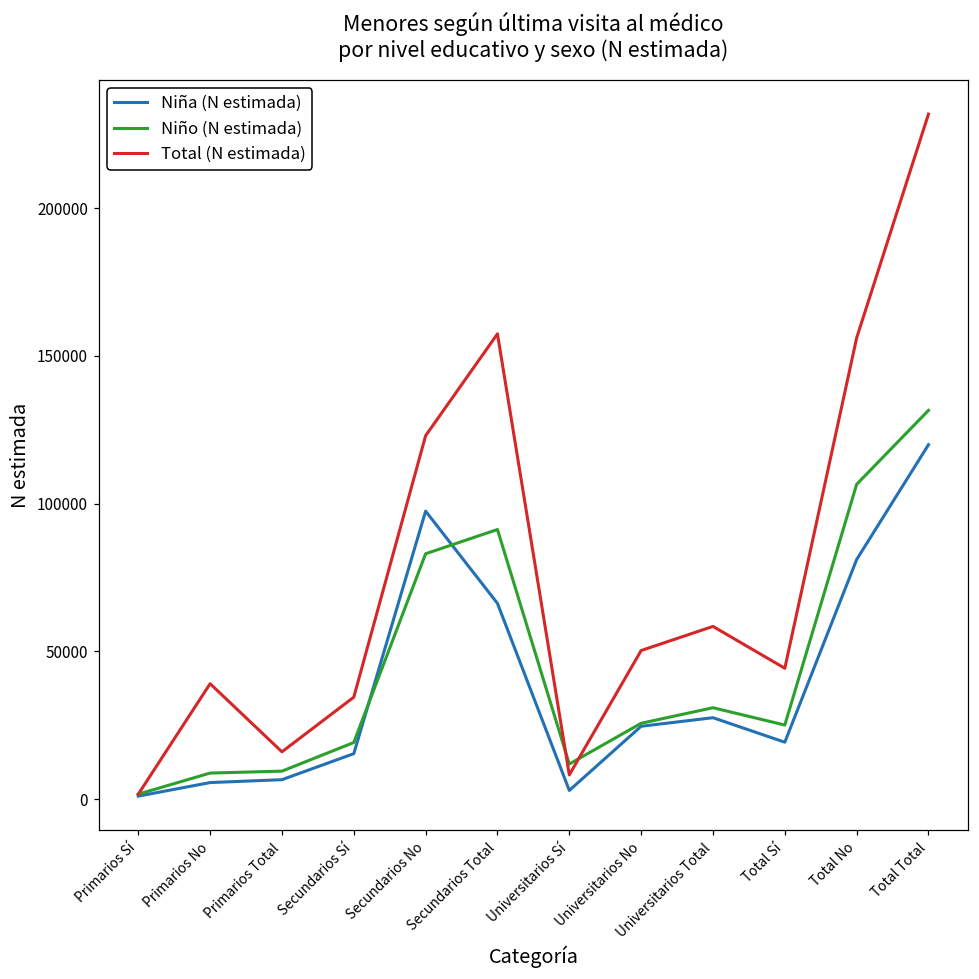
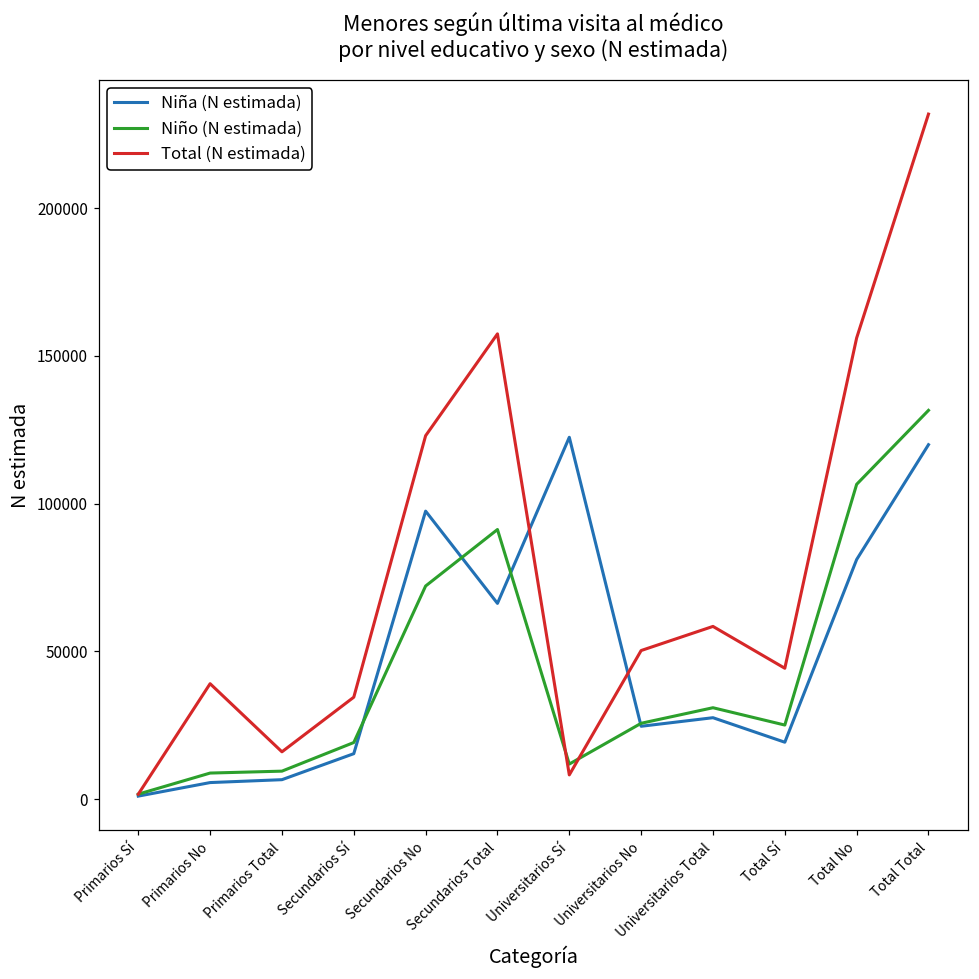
Niño (N estimada), Secundarios No: 83000 -> 72000
Niña (N estimada), Universitarios Sí: 3000 -> 122000
